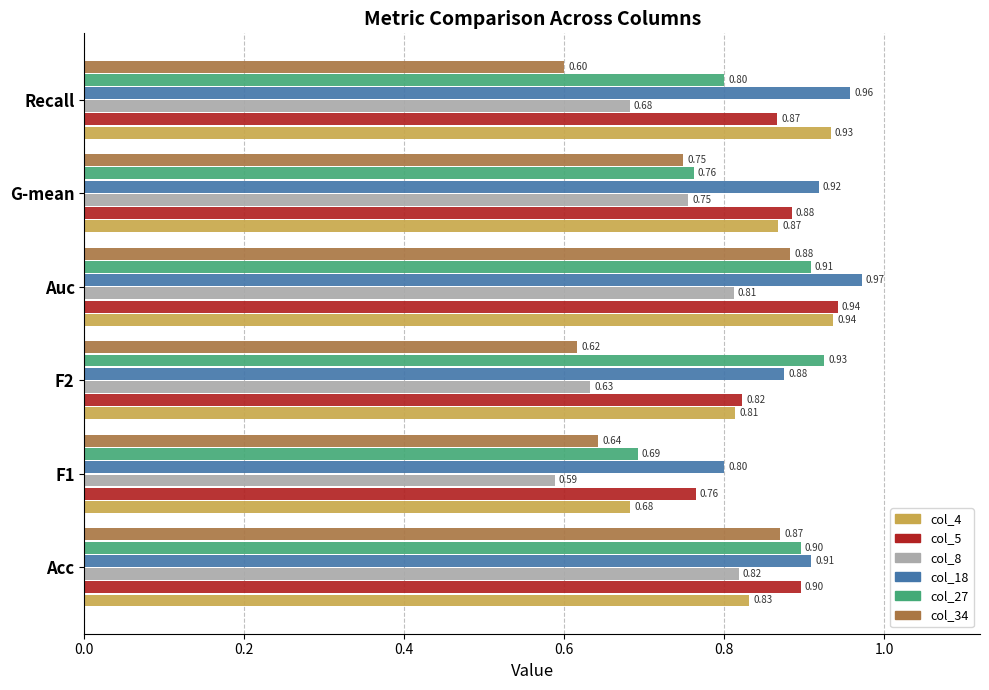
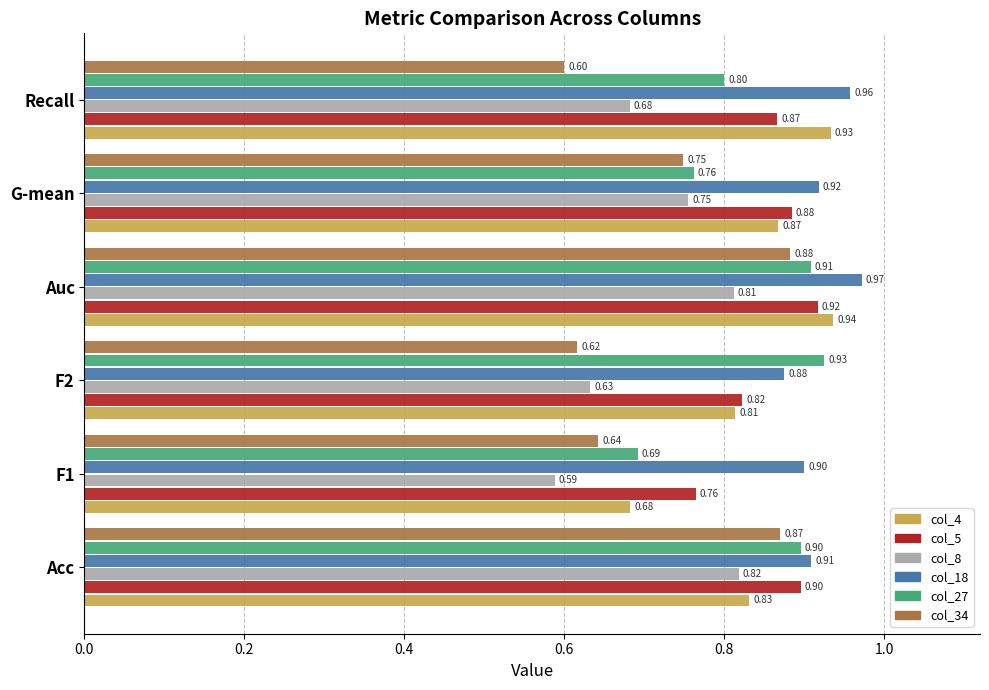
col_5, Auc: 0.94 -> 0.92
col_18, F1: 0.80 -> 0.90
